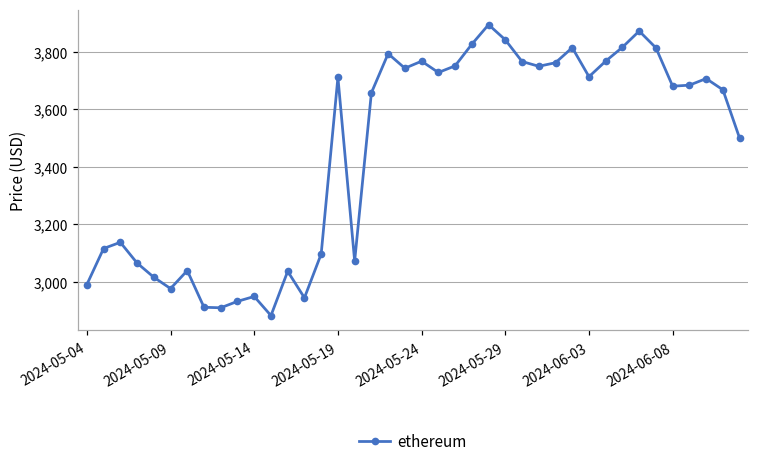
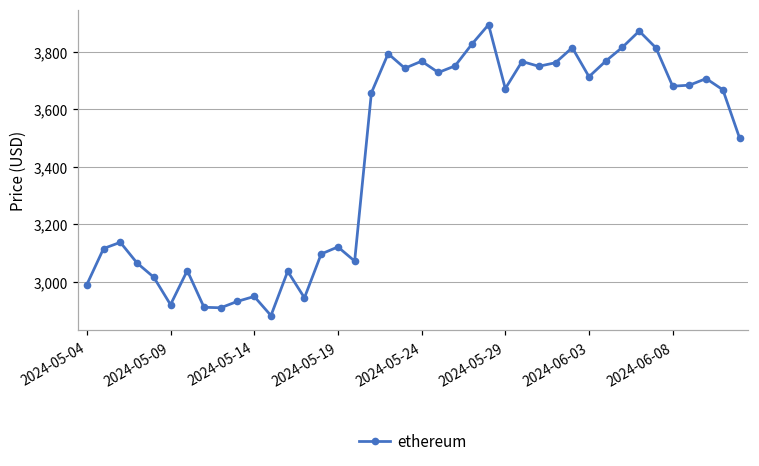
2024-05-09: 2,980 -> 2,920
2024-05-19: 3,710 -> 3,120
2024-05-29: 3,840 -> 3,670
